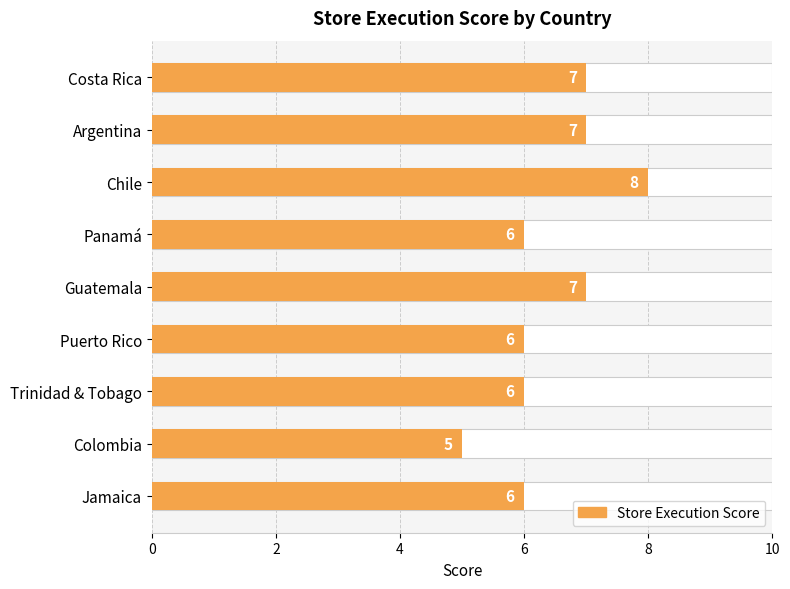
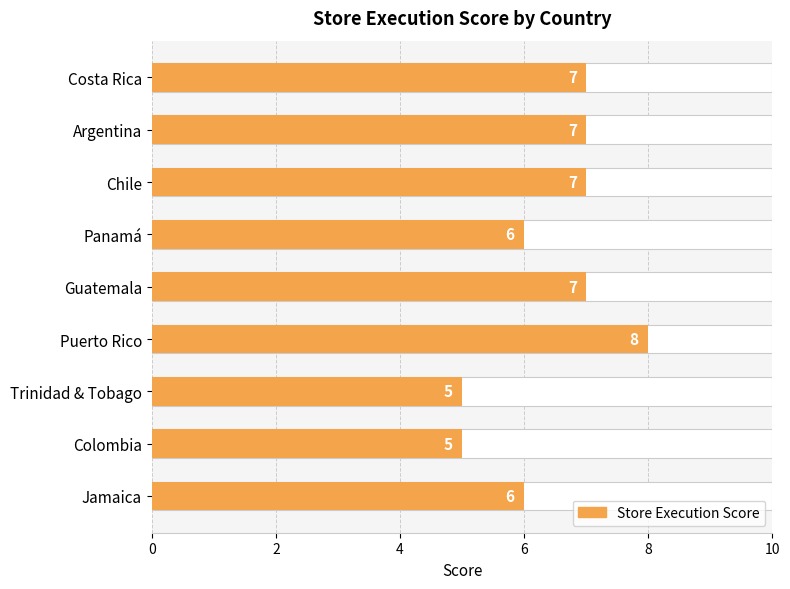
Store Execution Score, Chile: 8 -> 7
Store Execution Score, Puerto Rico: 6 -> 8
Store Execution Score, Trinidad & Tobago: 6 -> 5
